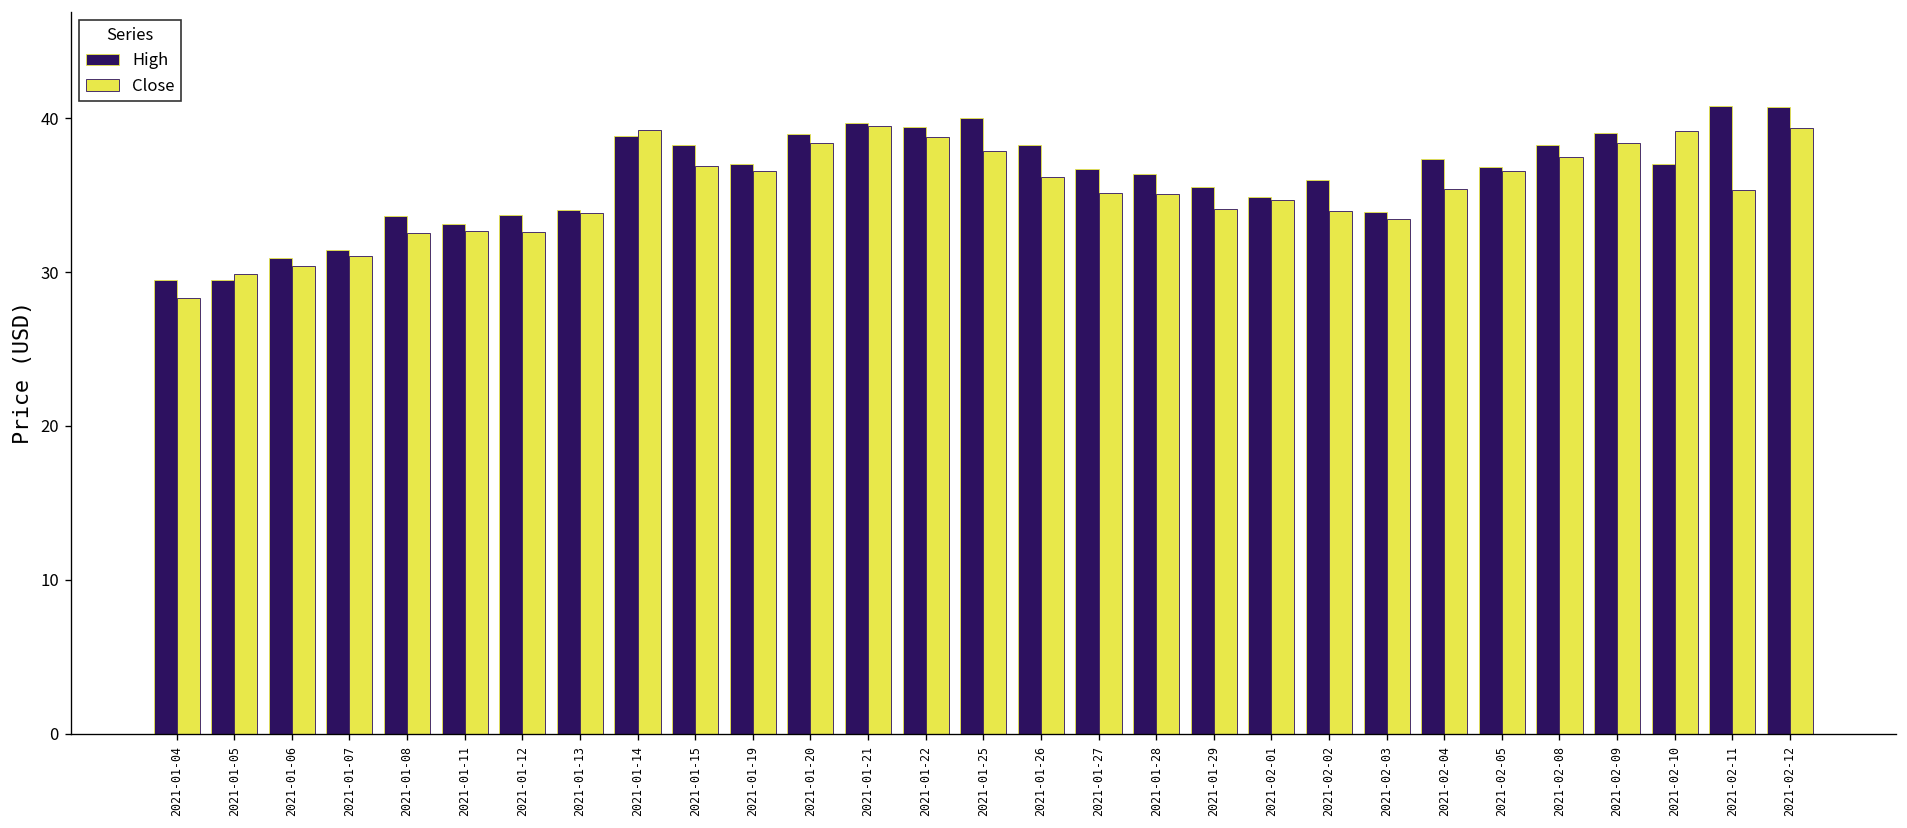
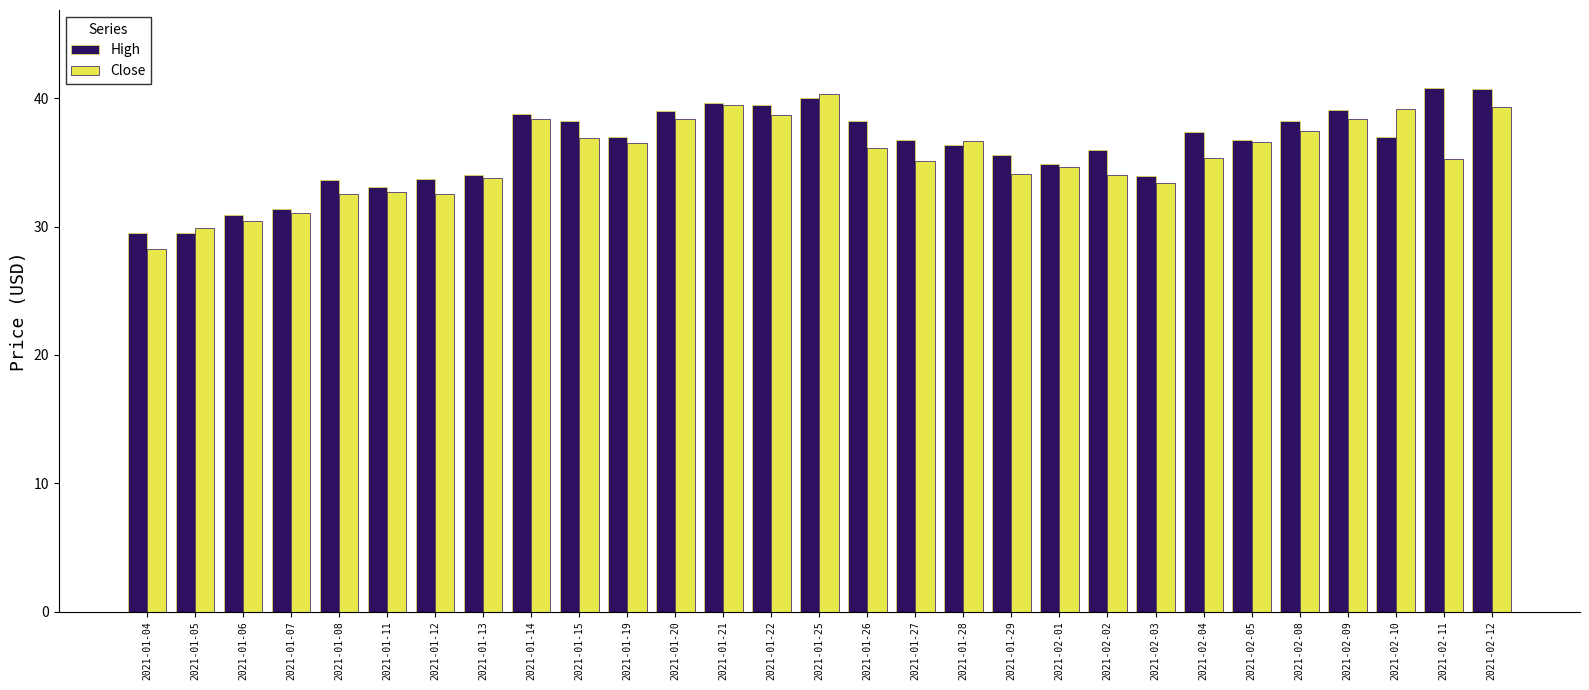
Close, 2021-01-14: 39.2 -> 38.4
Close, 2021-01-25: 37.8 -> 40.4
Close, 2021-01-28: 35.1 -> 36.7
